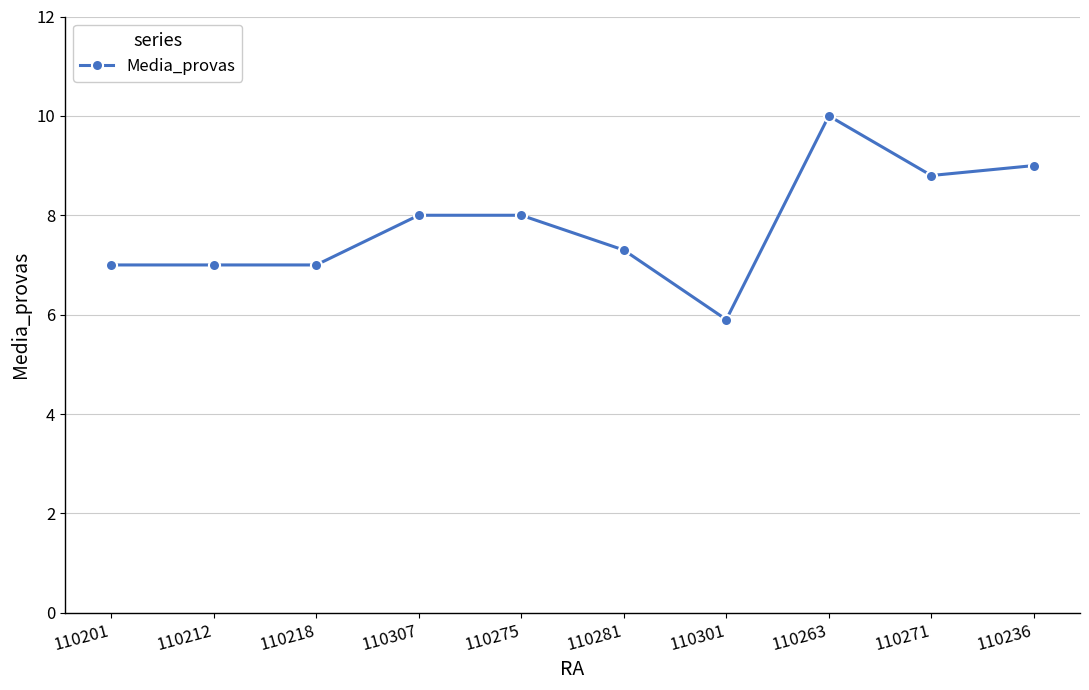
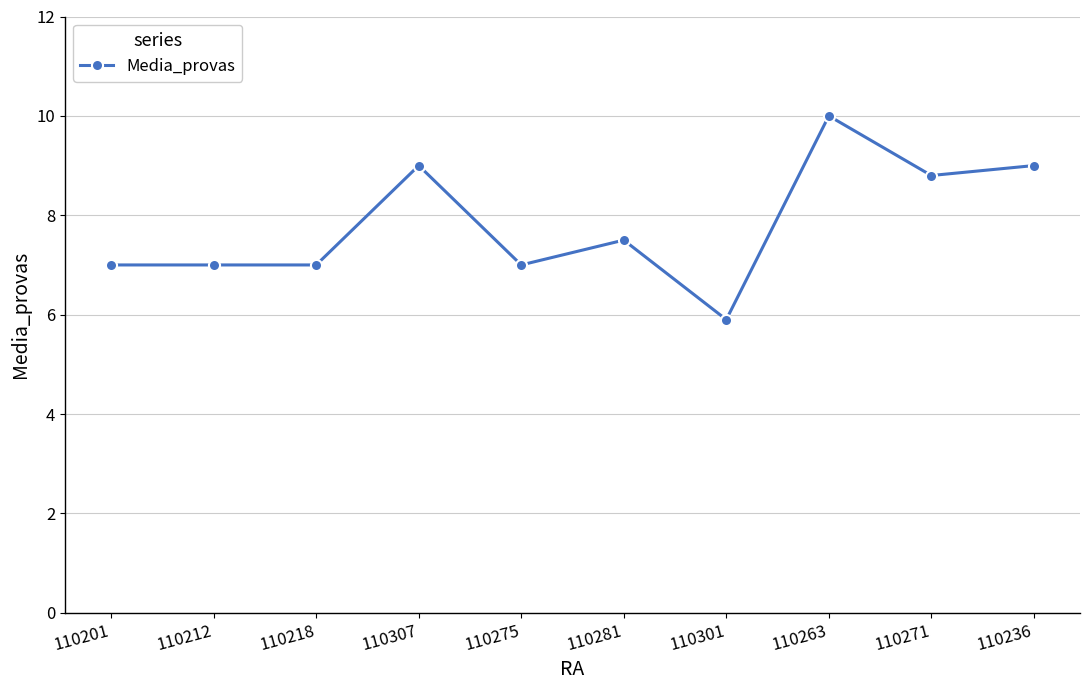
110307: 8 -> 9
110275: 8 -> 7
110281: 7.3 -> 7.5
